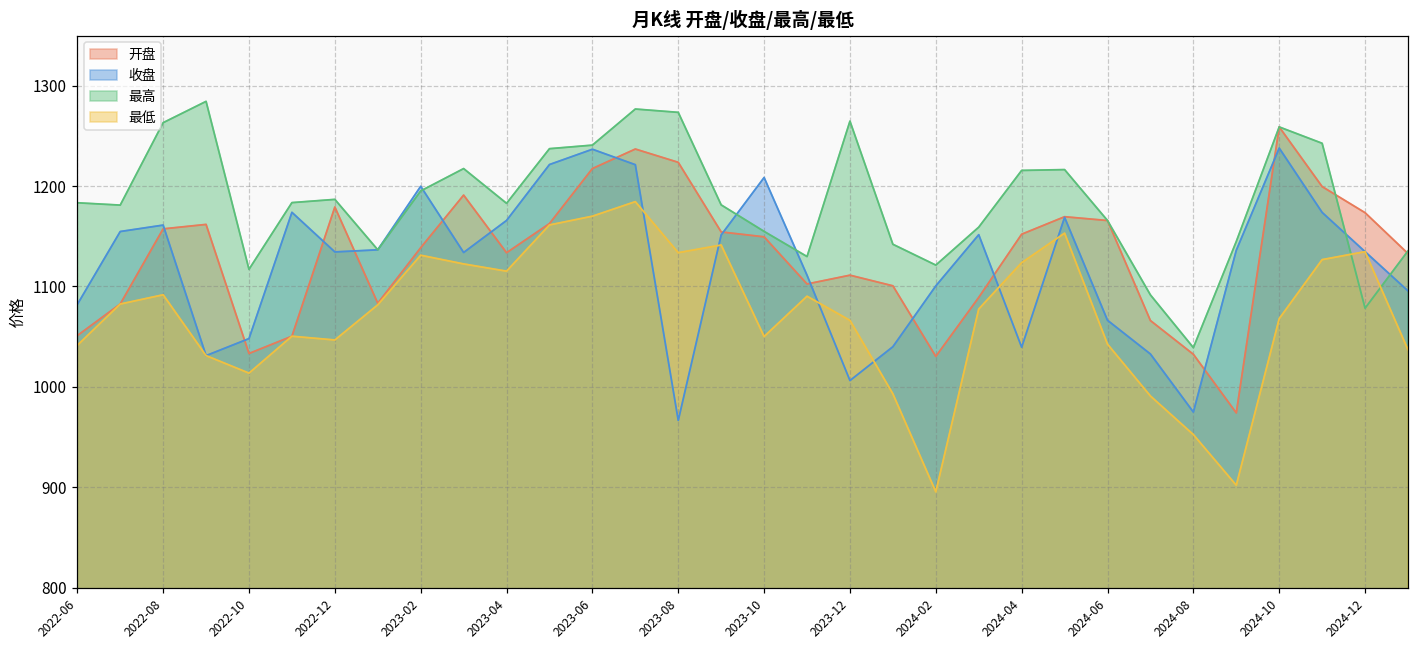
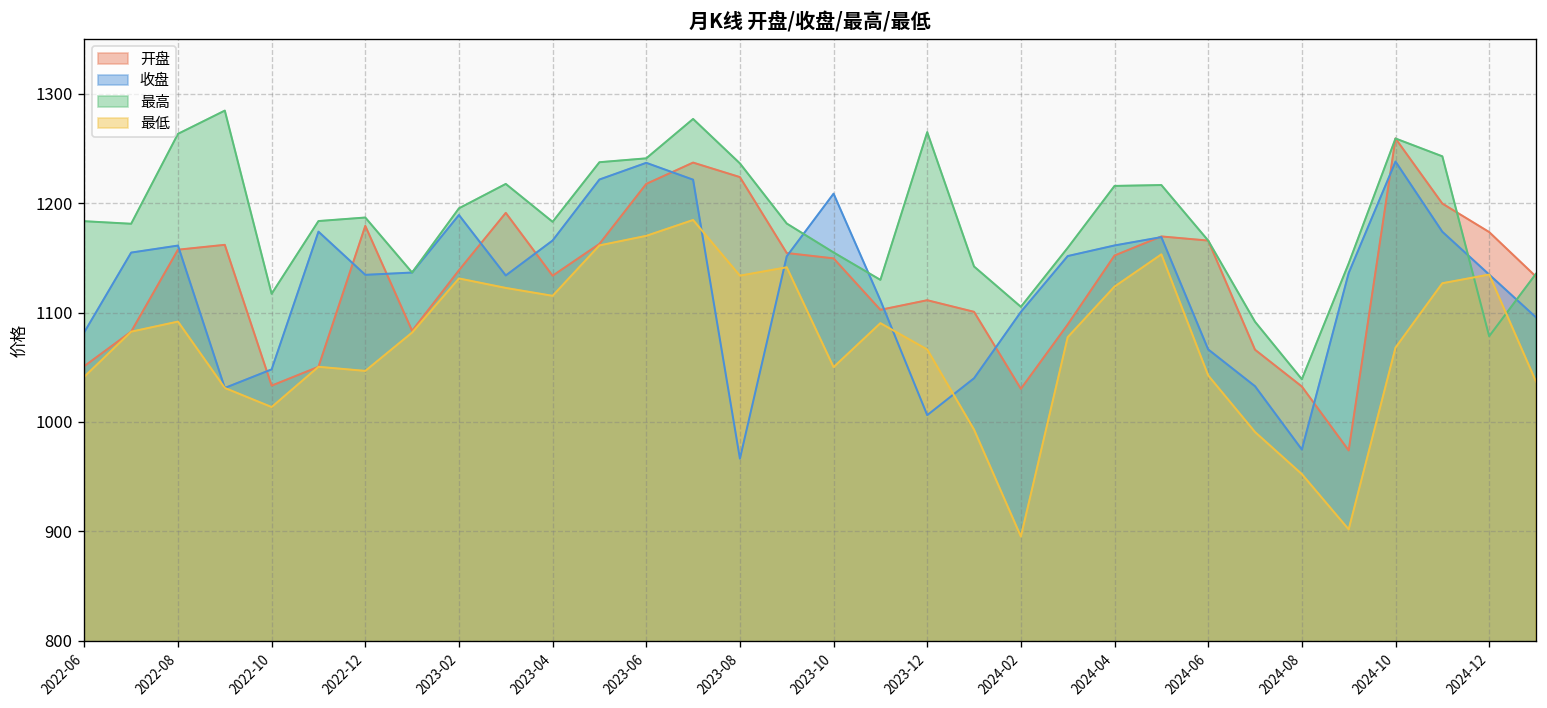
收盘, 2023-02: 1200 -> 1190
最高, 2023-08: 1270 -> 1240
最高, 2024-02: 1120 -> 1110
收盘, 2024-04: 1040 -> 1160
